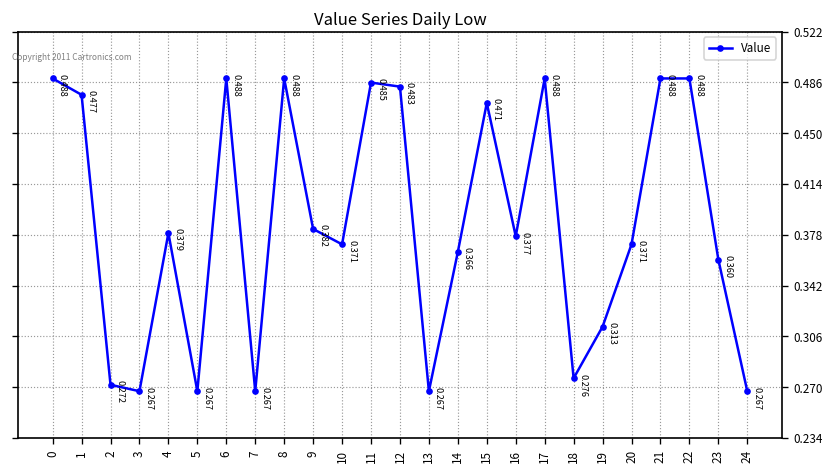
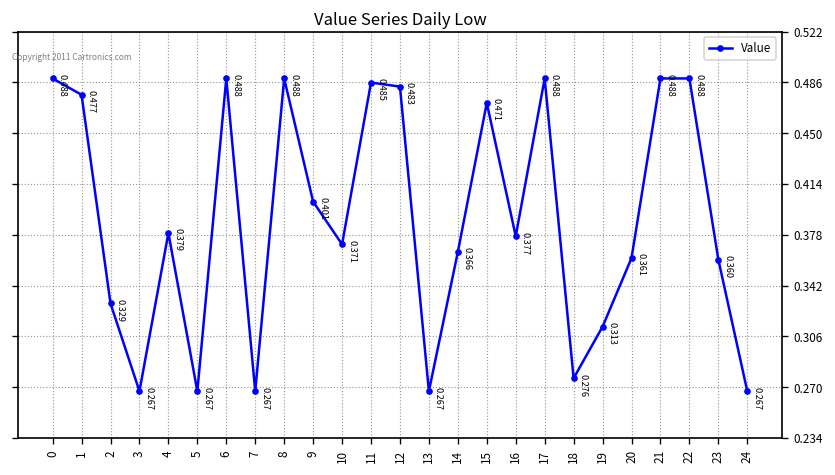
2: 0.272 -> 0.329
9: 0.382 -> 0.401
20: 0.371 -> 0.361
